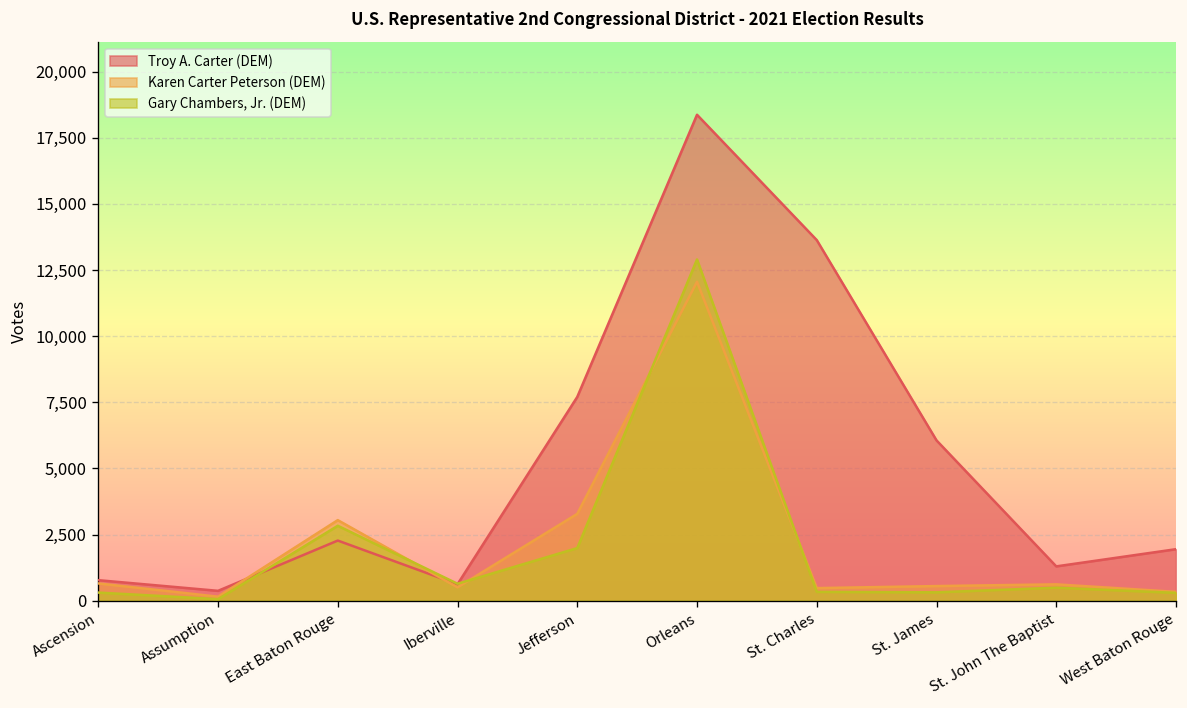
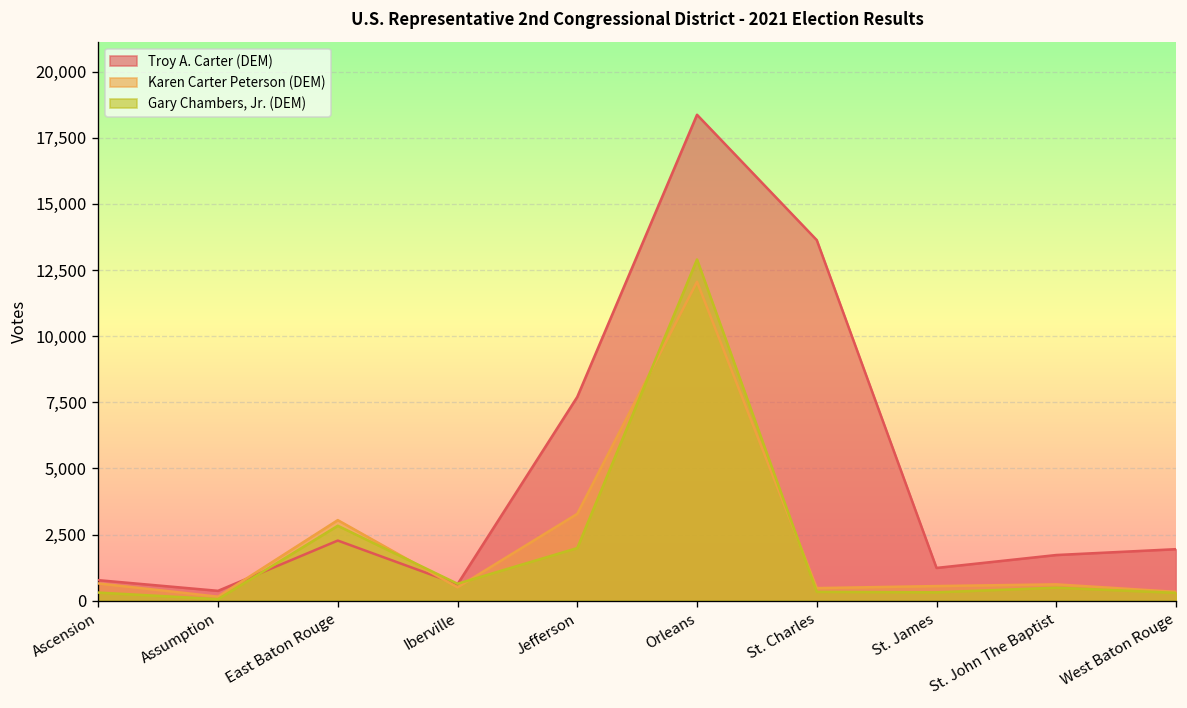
Troy A. Carter (DEM), St. James: 6,100 -> 1,200
Troy A. Carter (DEM), St. John The Baptist: 1,300 -> 1,700
